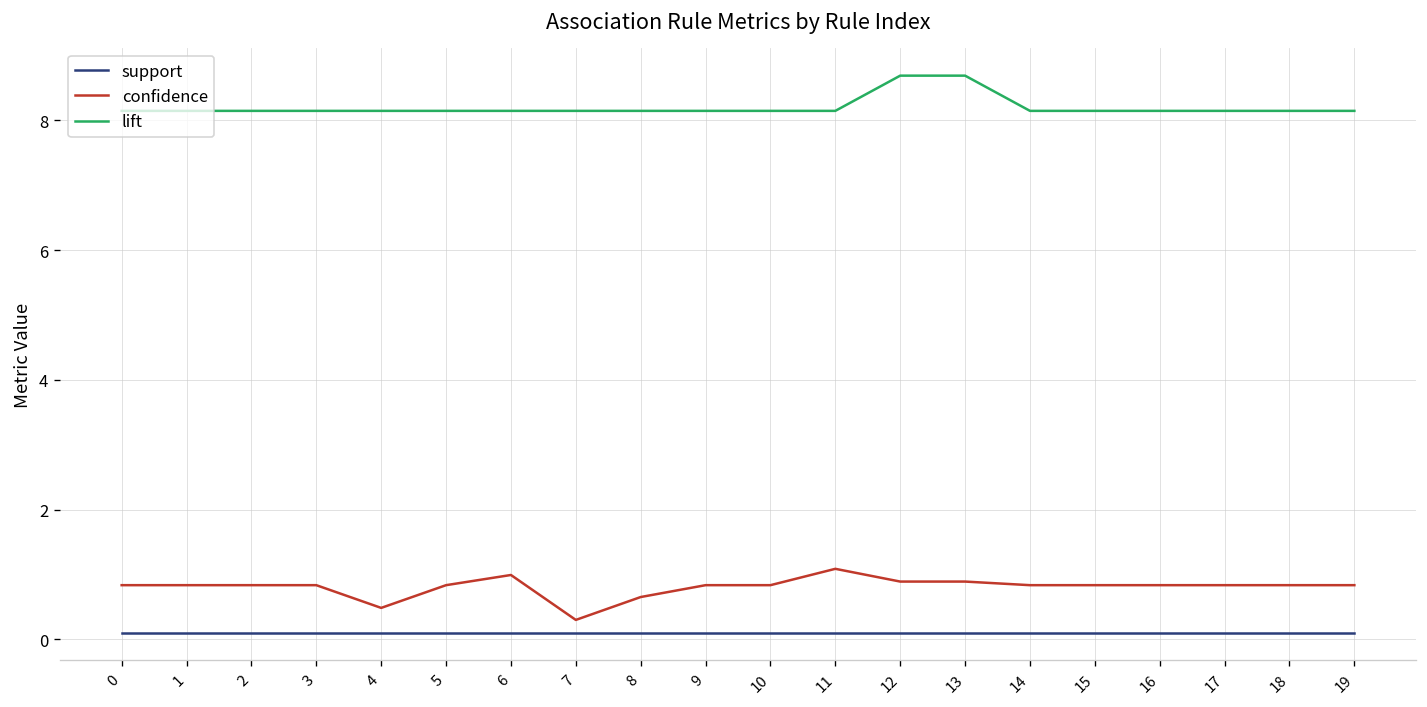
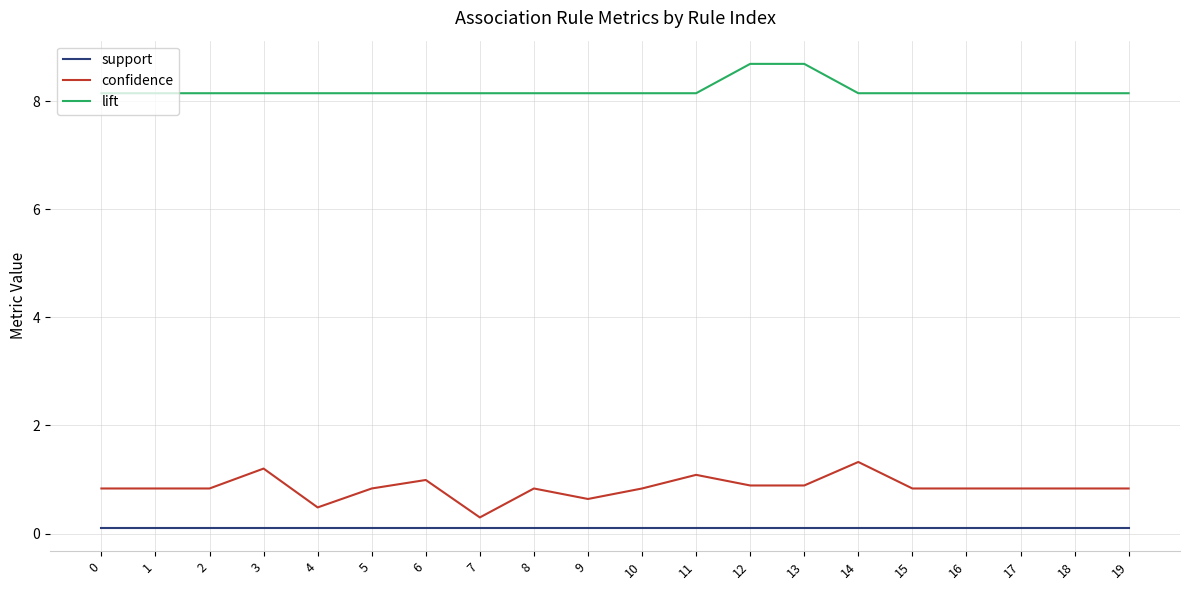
confidence, 3: 0.8 -> 1.2
confidence, 8: 0.7 -> 0.8
confidence, 9: 0.8 -> 0.6
confidence, 14: 0.8 -> 1.3
